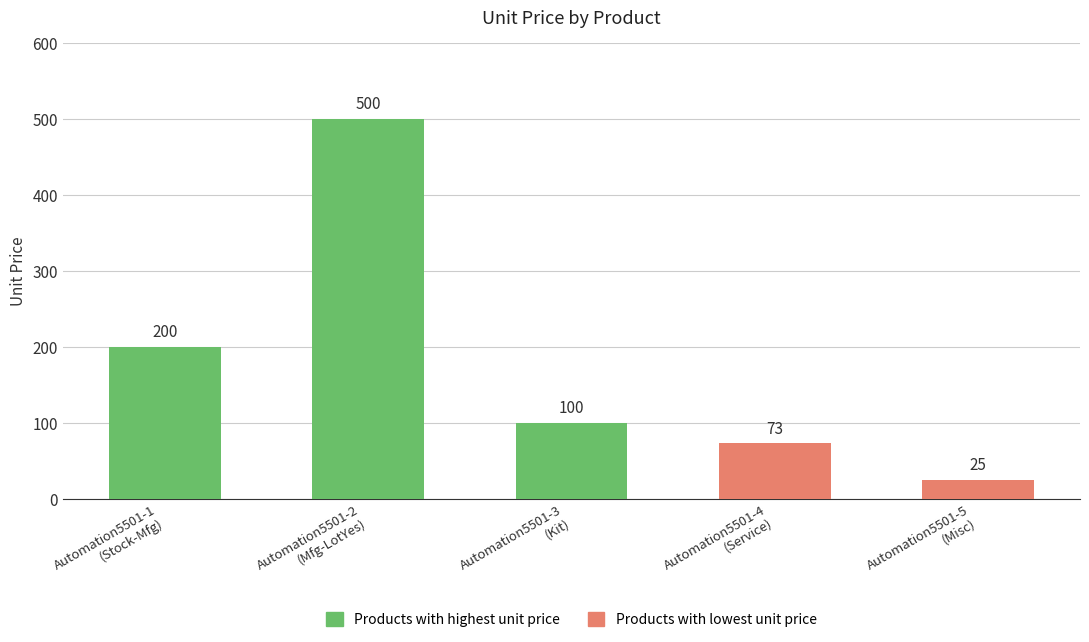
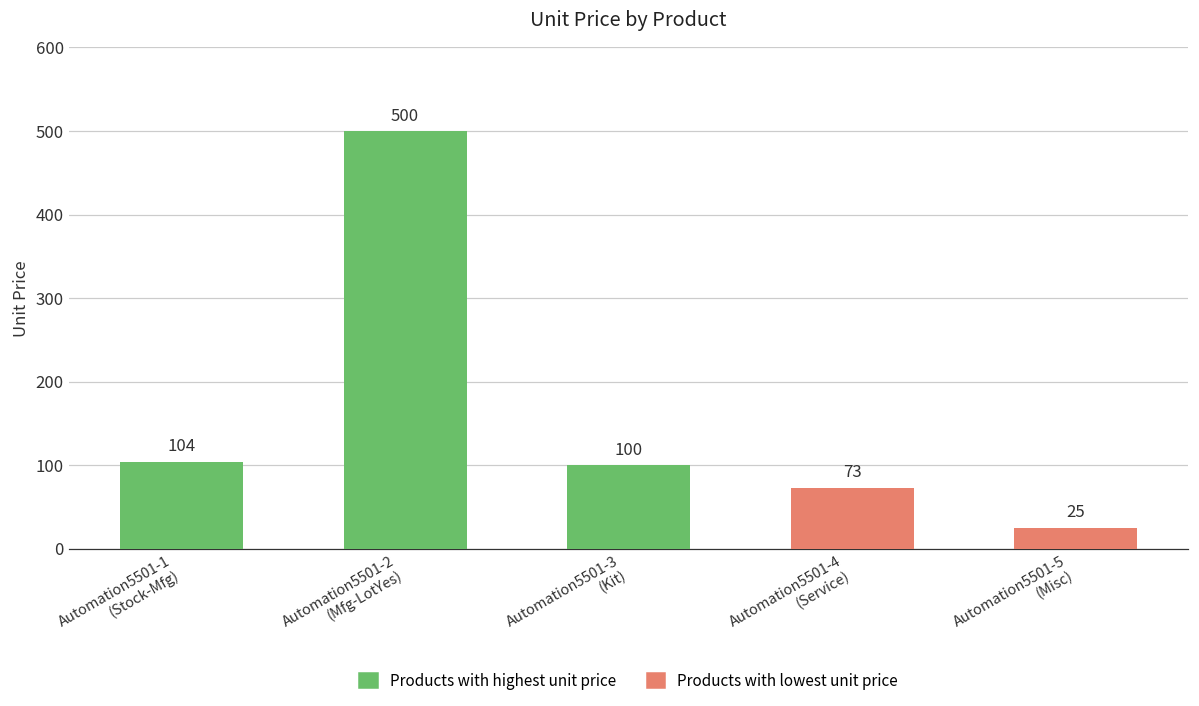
Automation5501-1 (Stock-Mfg): 200 -> 104
